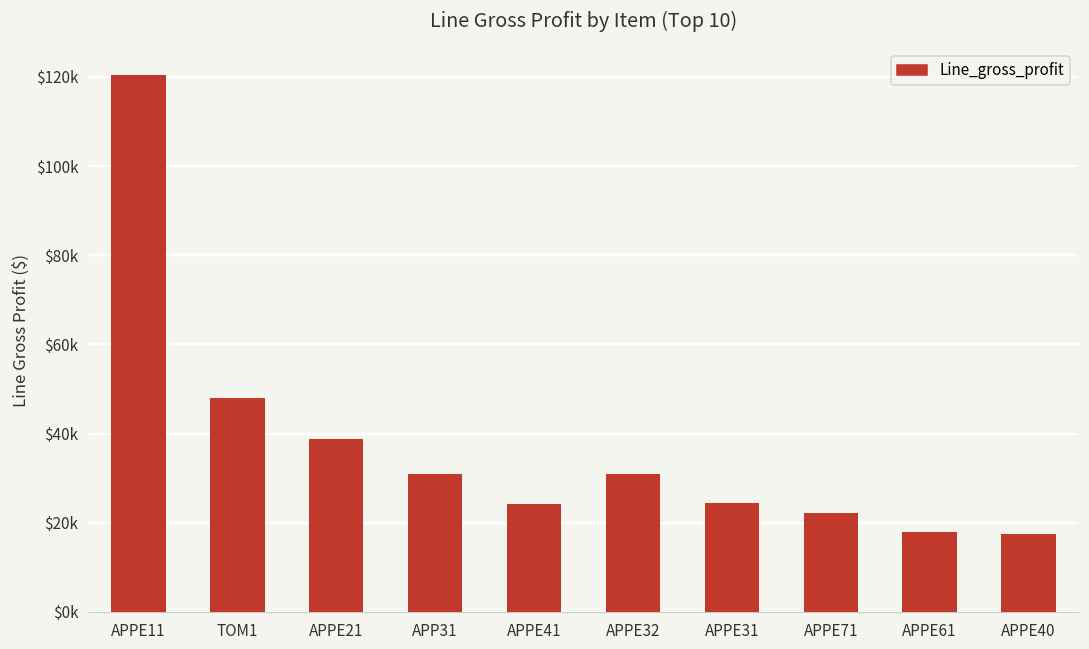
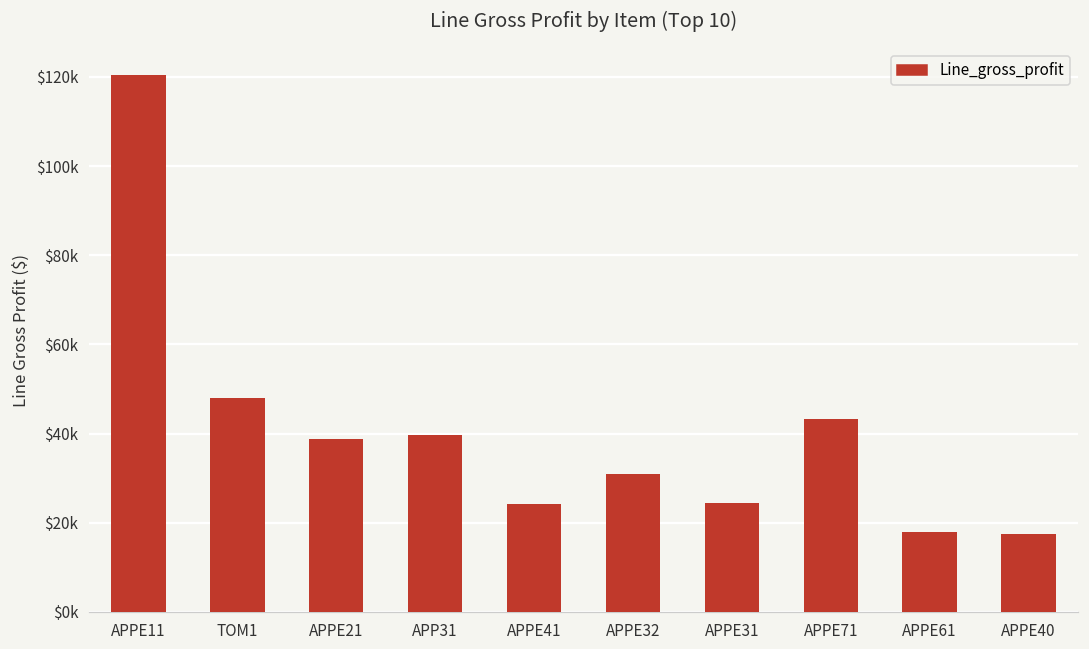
APP31: $31000 -> $40000
APPE71: $22000 -> $43000
